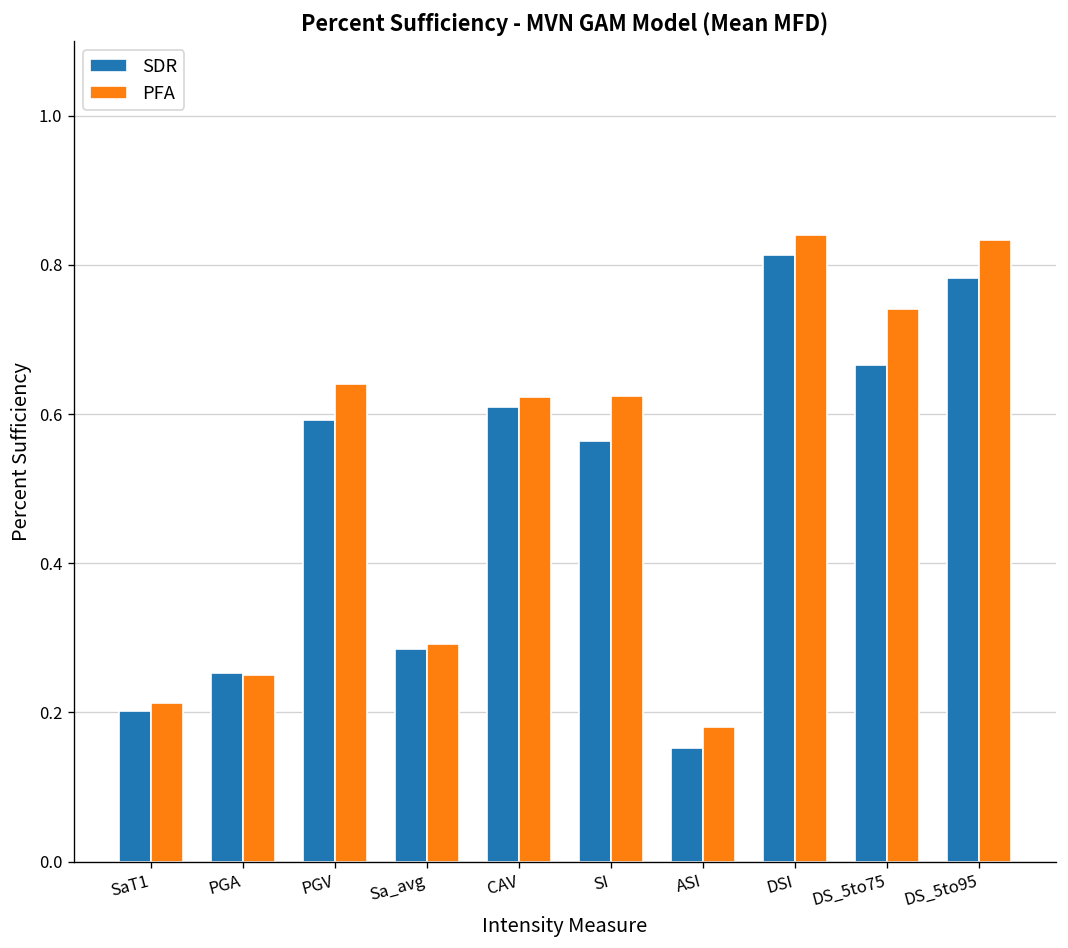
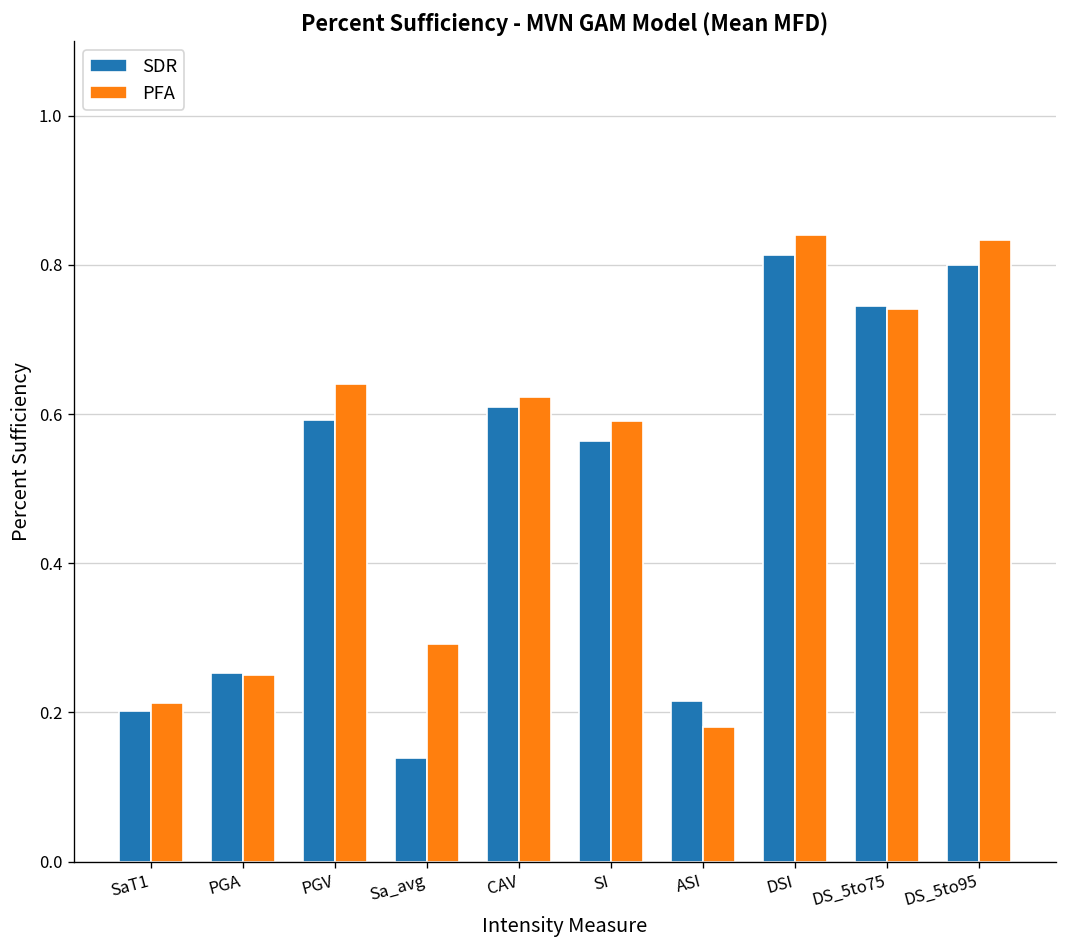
SDR, Sa_avg: 0.29 -> 0.14
PFA, SI: 0.62 -> 0.59
SDR, ASI: 0.15 -> 0.22
SDR, DS_5to75: 0.67 -> 0.75
SDR, DS_5to95: 0.78 -> 0.80
